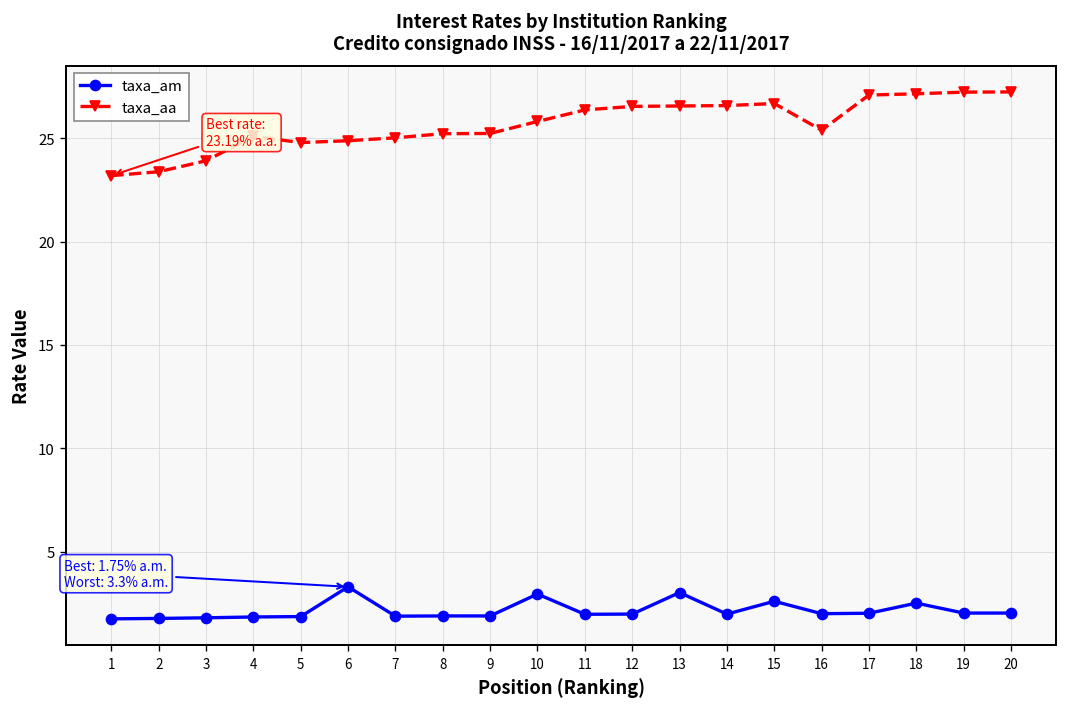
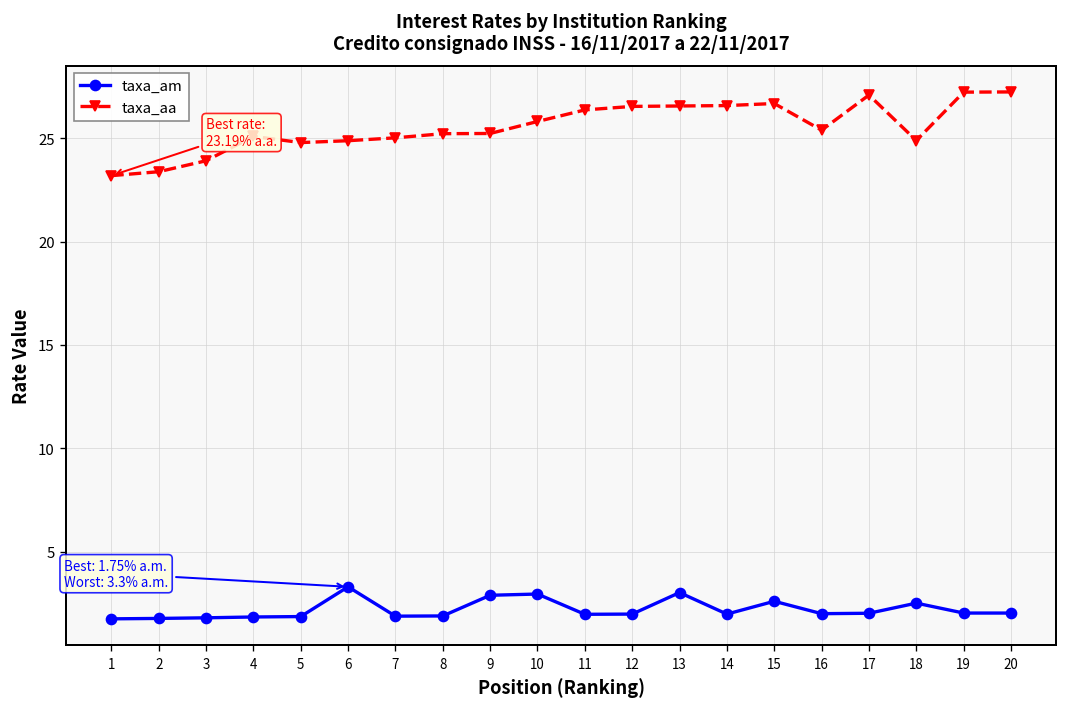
taxa_am, 9: 1.9 -> 2.9
taxa_aa, 18: 27.2 -> 24.9
